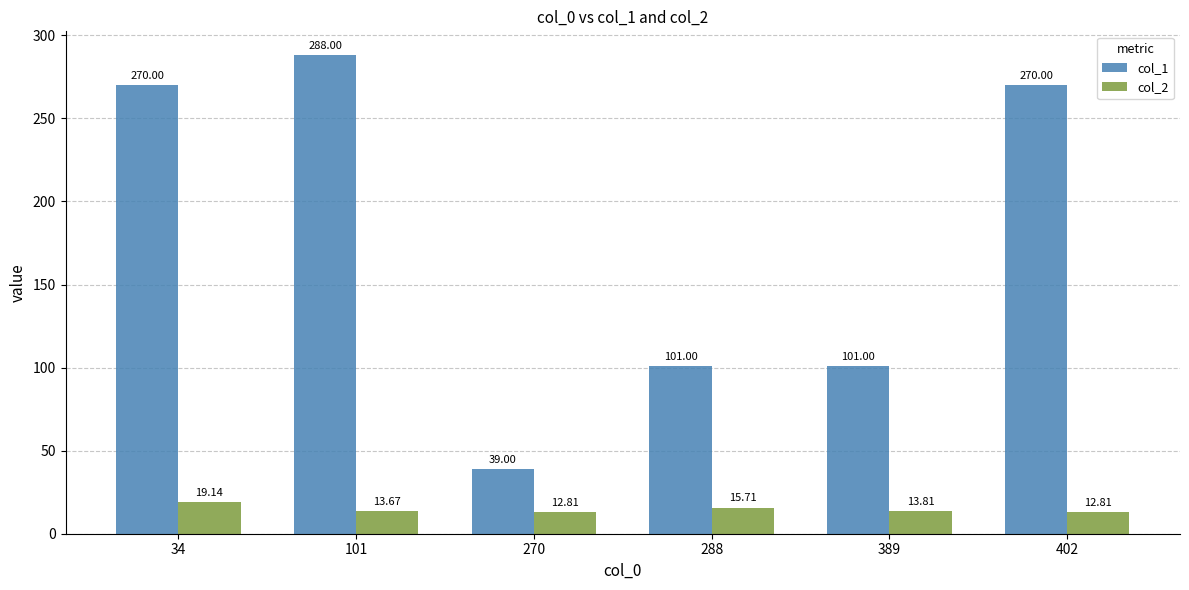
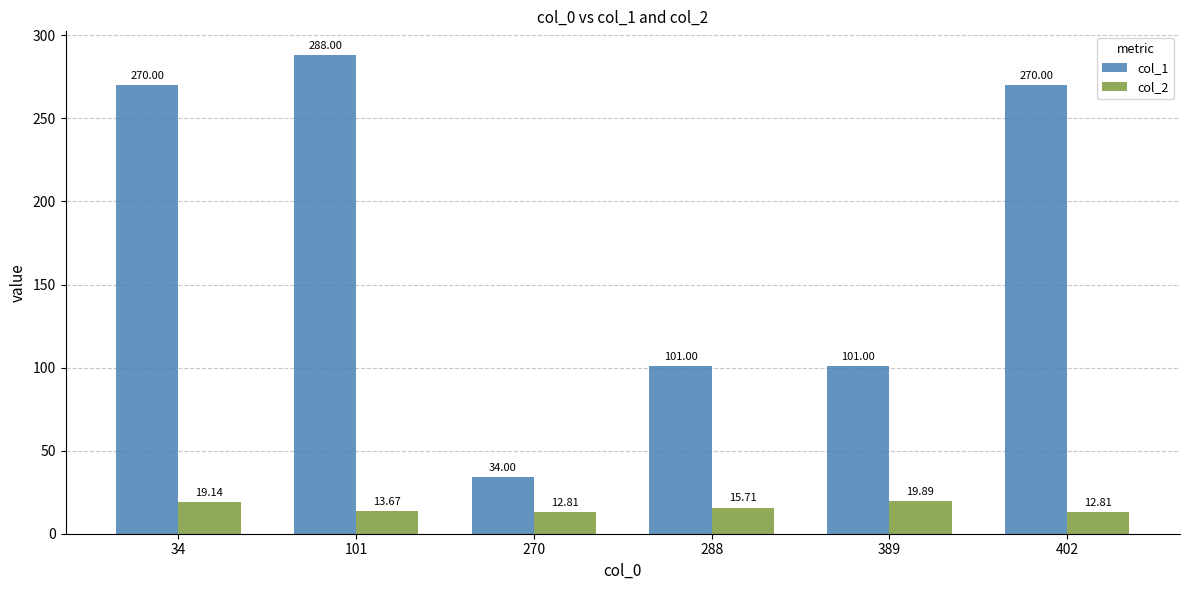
col_1, 270: 39.00 -> 34.00
col_2, 389: 13.81 -> 19.89
